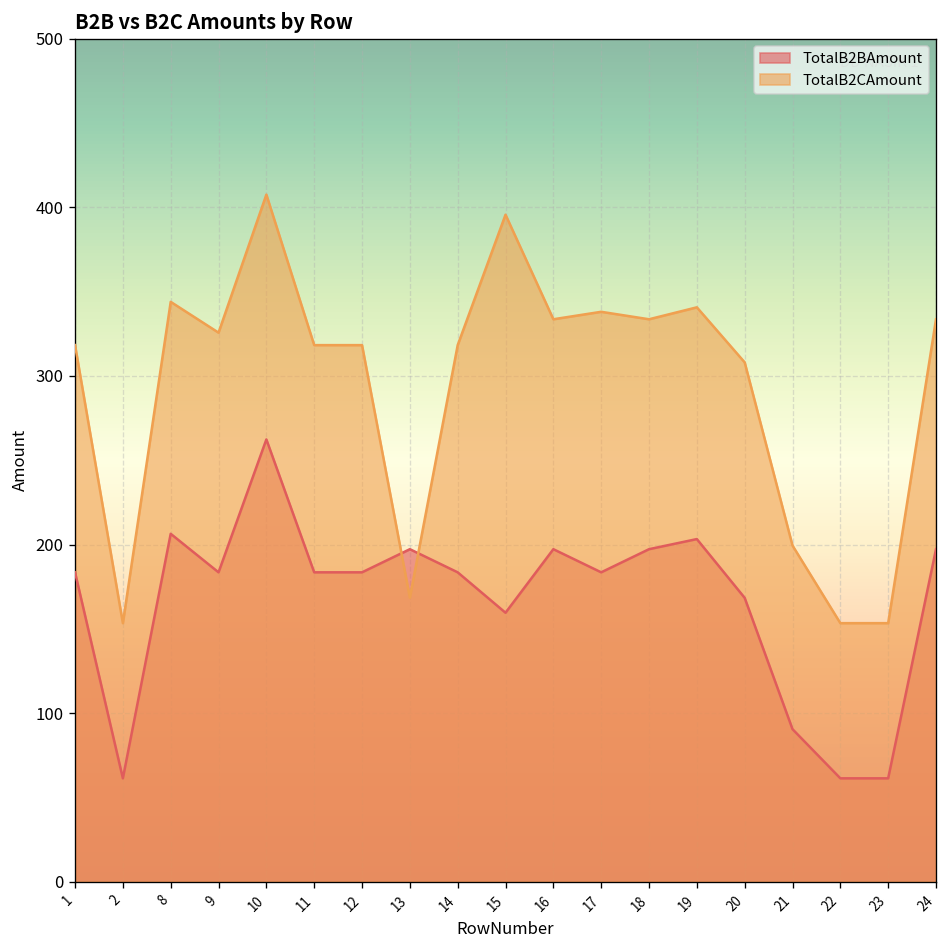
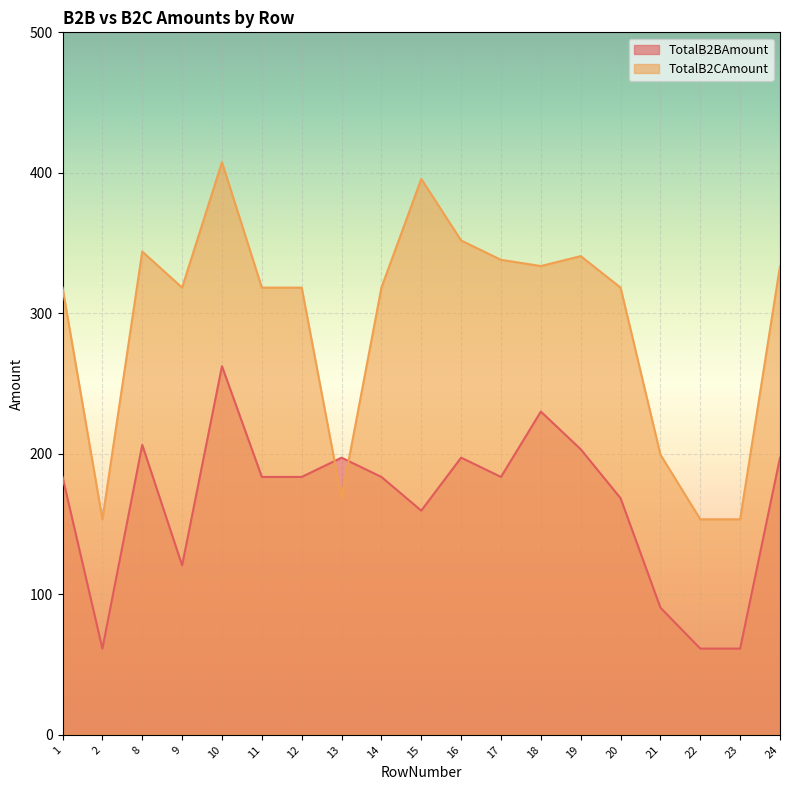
TotalB2BAmount, 9: 184 -> 121
TotalB2CAmount, 9: 326 -> 318
TotalB2CAmount, 16: 334 -> 352
TotalB2BAmount, 18: 197 -> 230
TotalB2CAmount, 20: 308 -> 318
